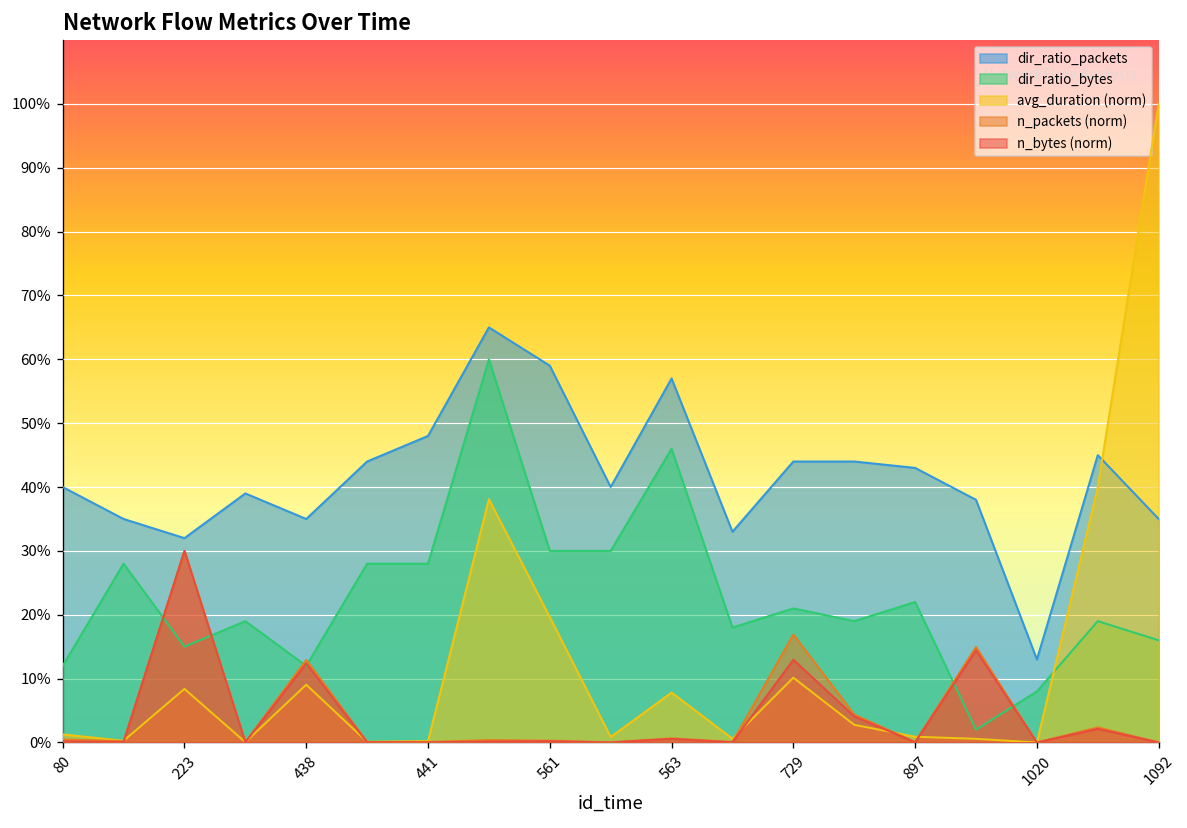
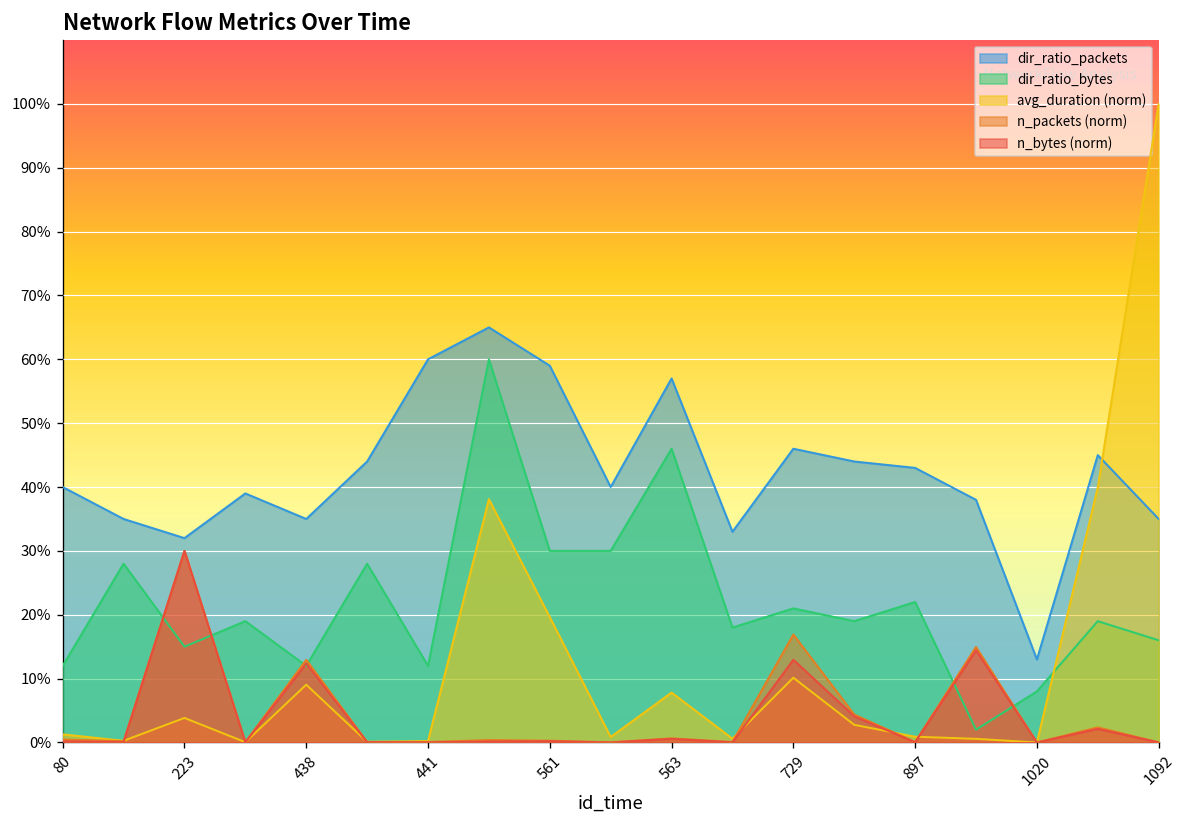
avg_duration (norm), 223: 8% -> 4%
dir_ratio_packets, 441: 48% -> 60%
dir_ratio_bytes, 441: 28% -> 12%
dir_ratio_packets, 729: 44% -> 46%
